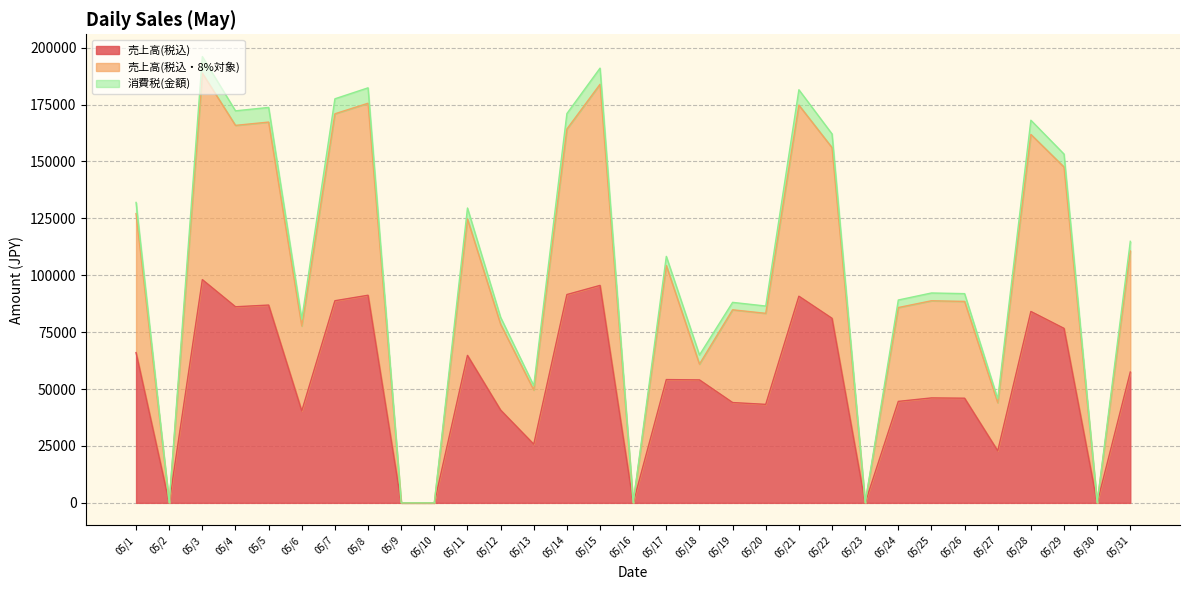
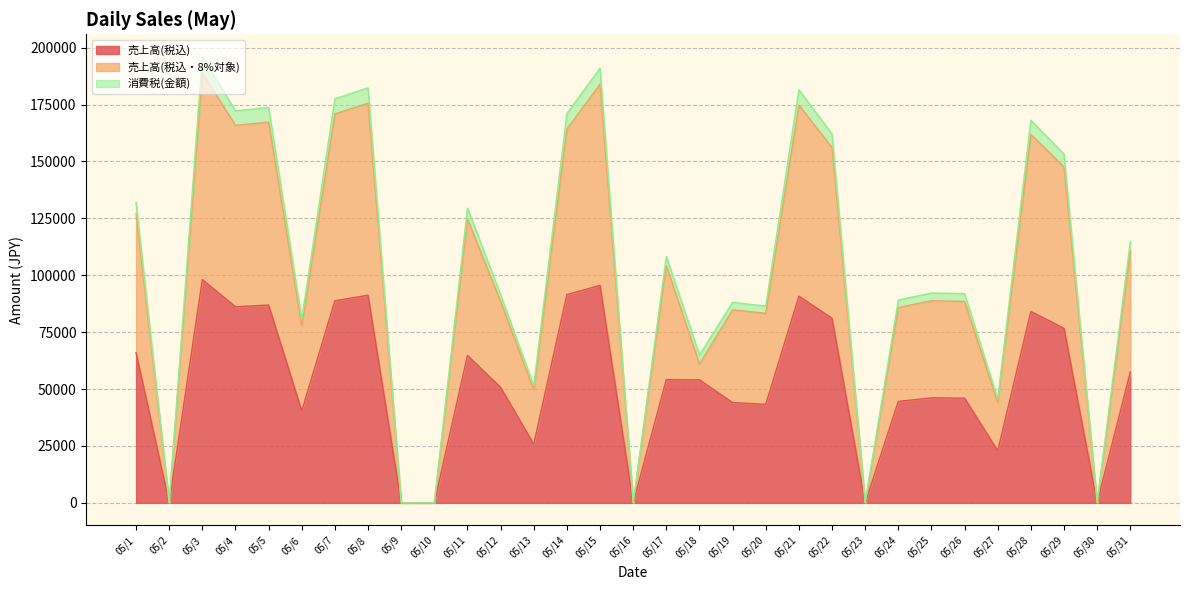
売上高(税込), 05/12: 41000 -> 51000
